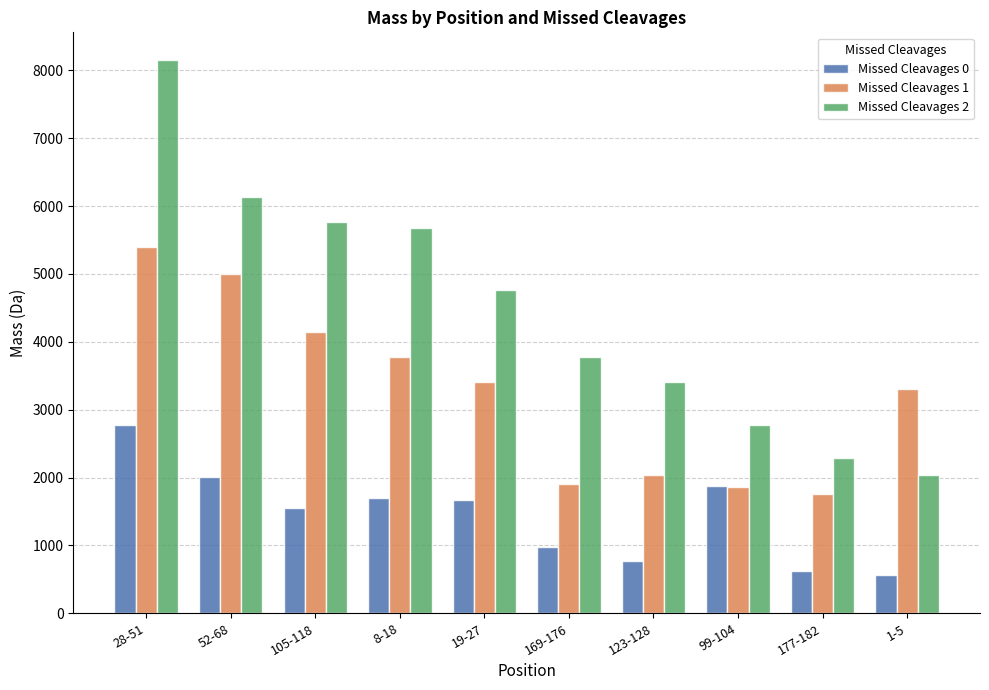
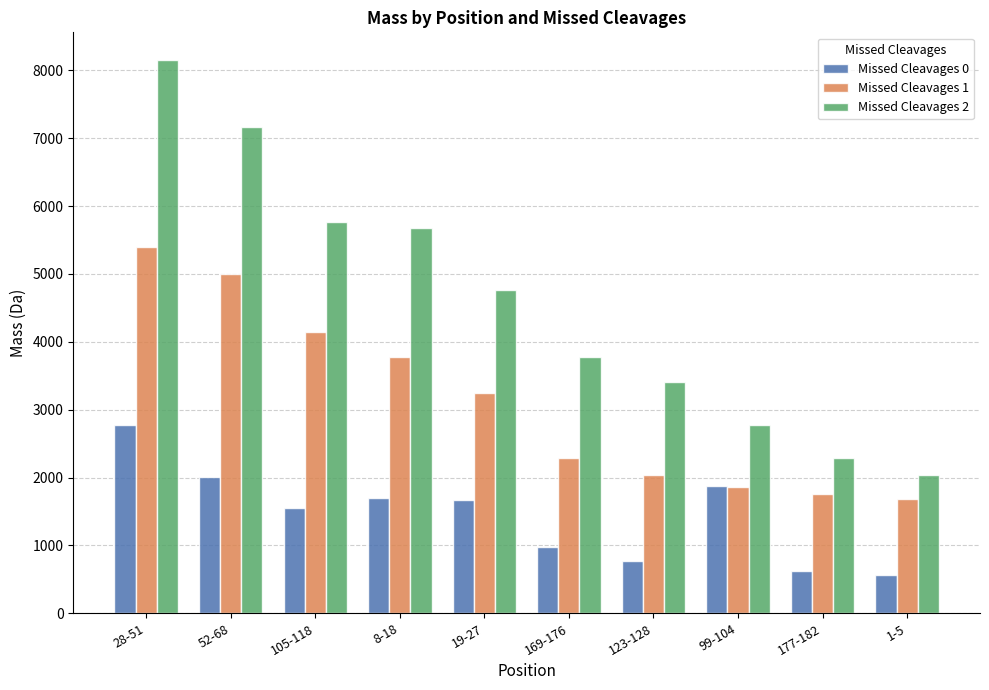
Missed Cleavages 2, 52-68: 6100 -> 7200
Missed Cleavages 1, 19-27: 3400 -> 3200
Missed Cleavages 1, 169-176: 1900 -> 2300
Missed Cleavages 1, 1-5: 3300 -> 1700
